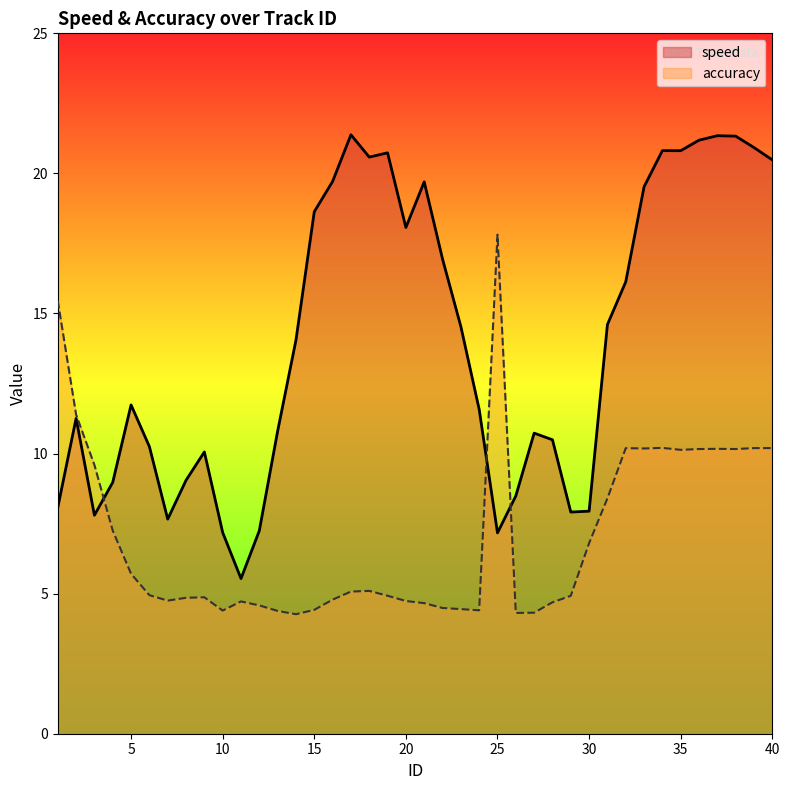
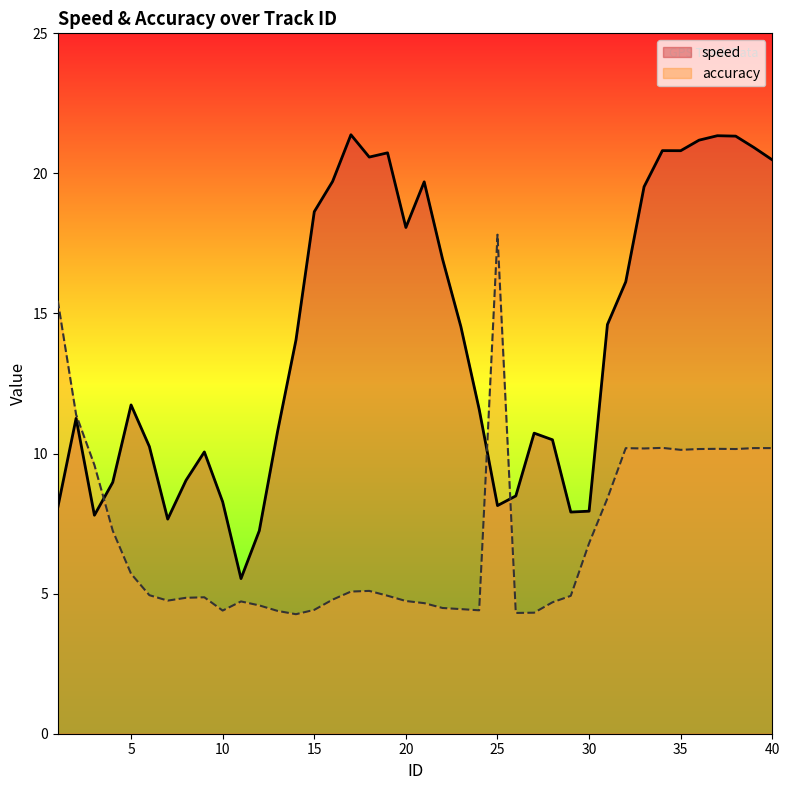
speed, 10: 7.2 -> 8.3
speed, 25: 7.2 -> 8.1
